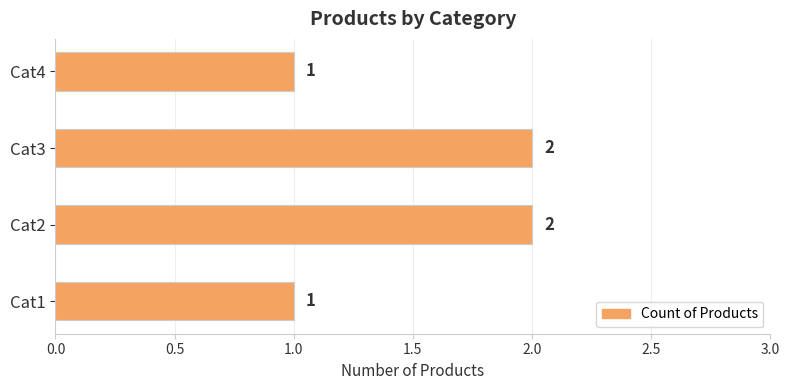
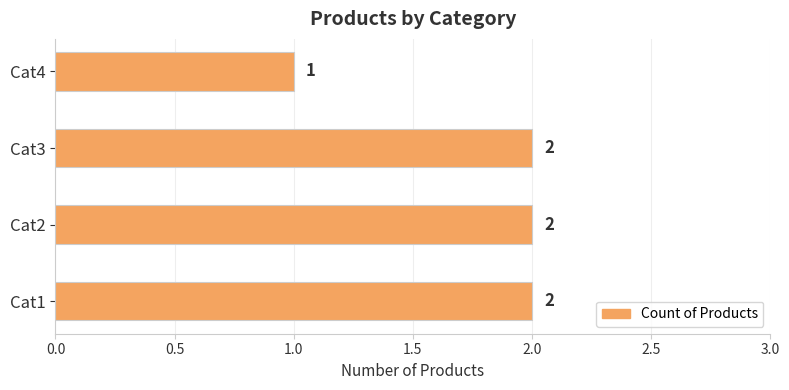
Cat1: 1 -> 2
